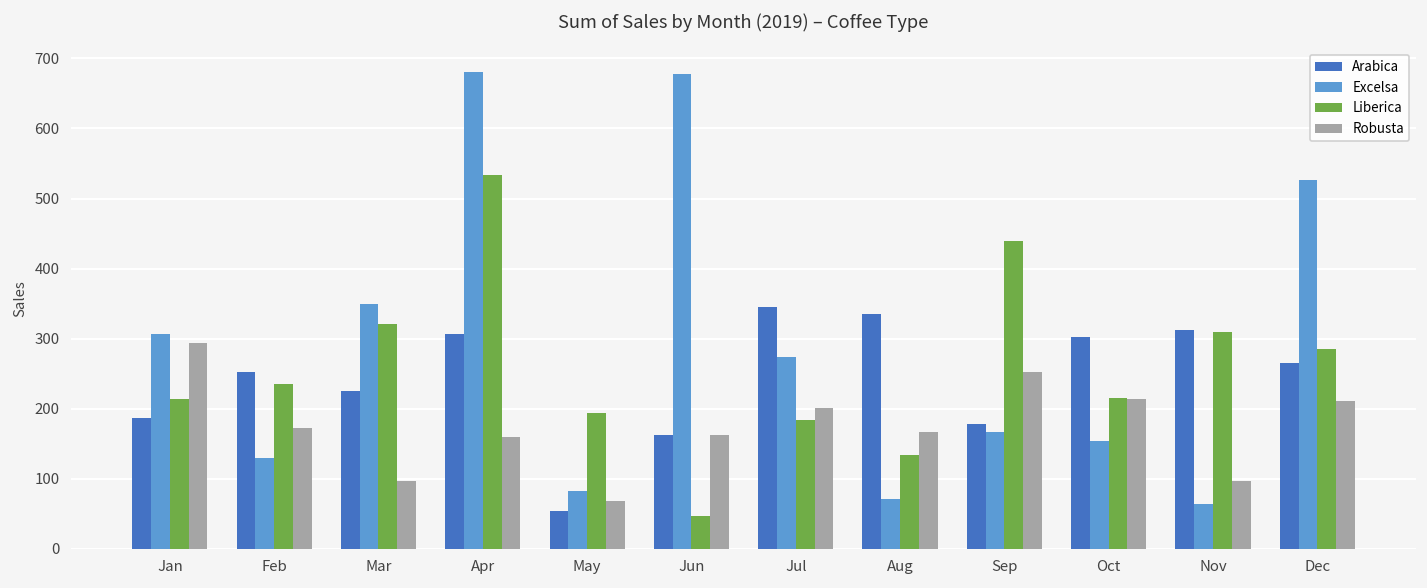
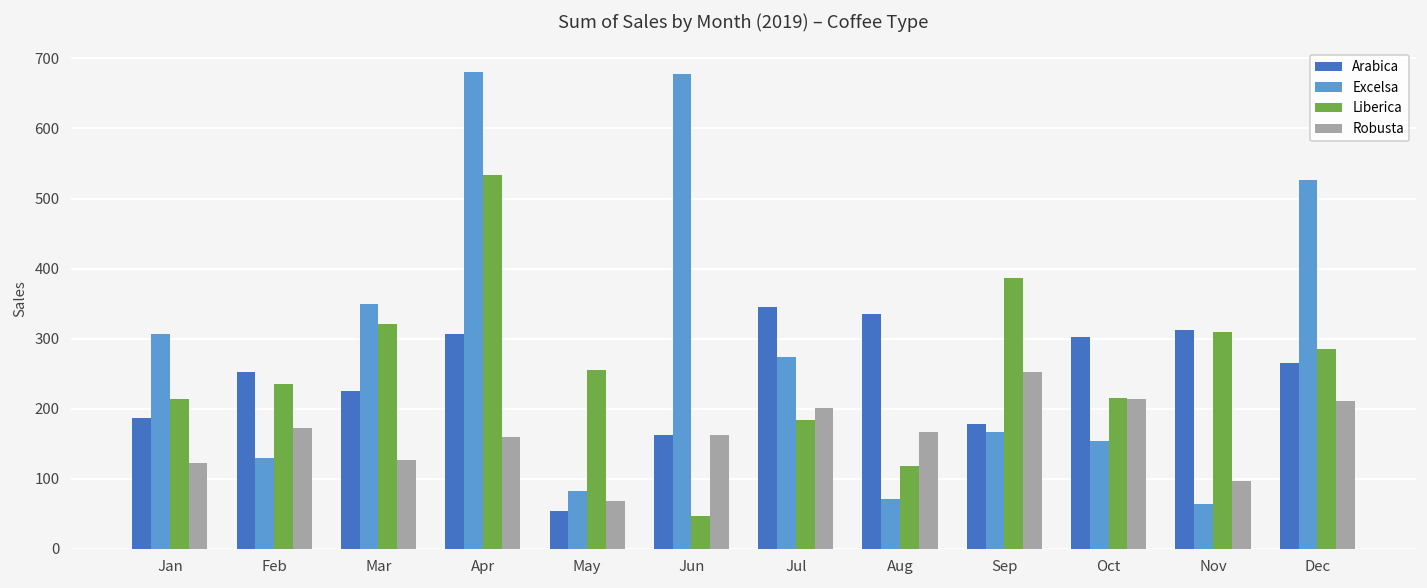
Robusta, Jan: 290 -> 120
Robusta, Mar: 100 -> 130
Liberica, May: 190 -> 250
Liberica, Aug: 130 -> 120
Liberica, Sep: 440 -> 390
